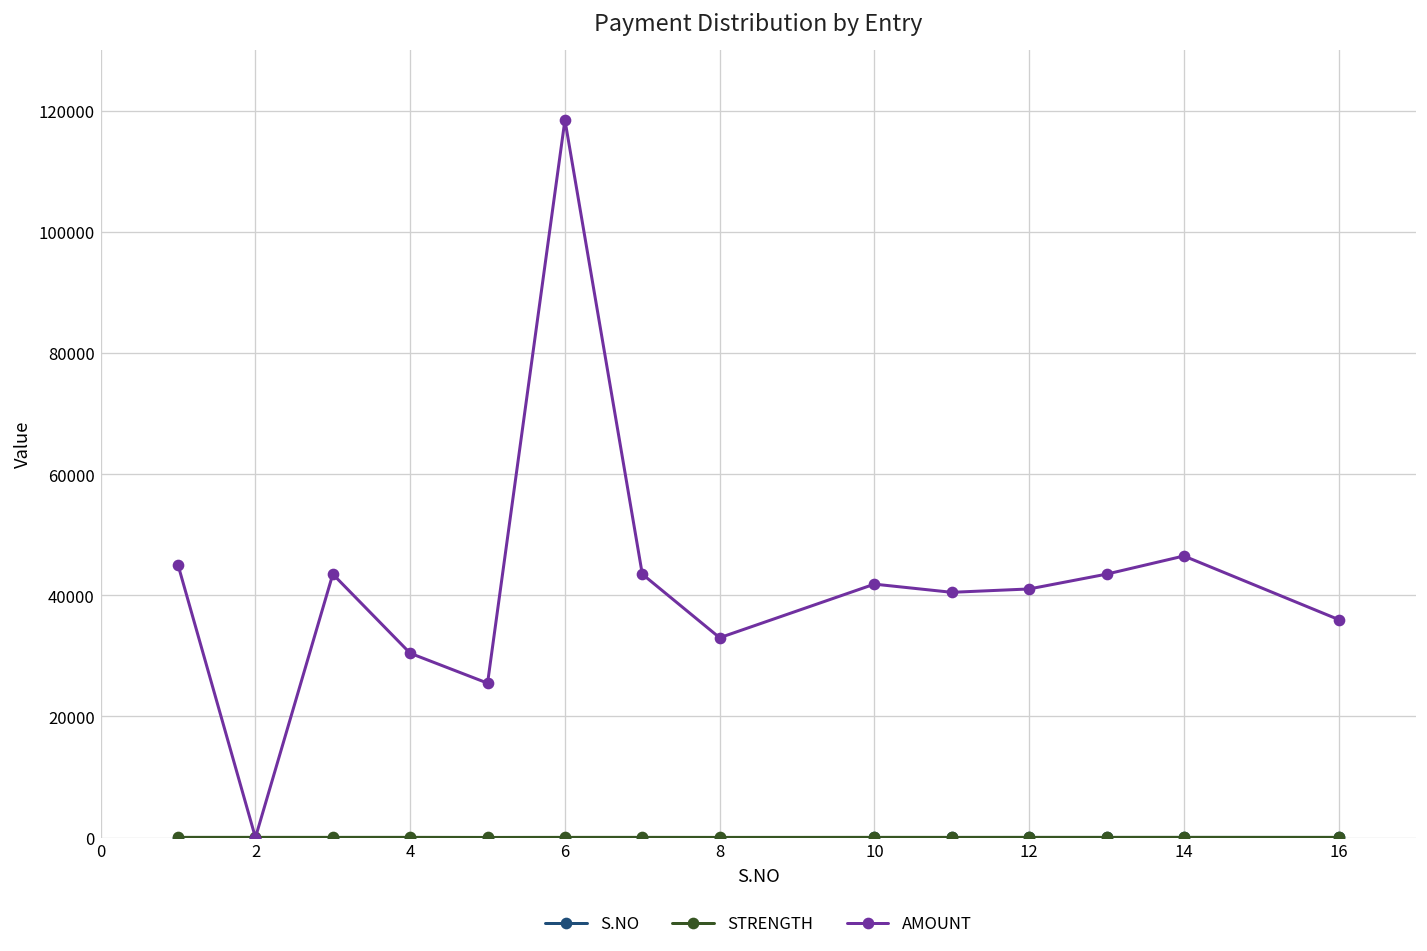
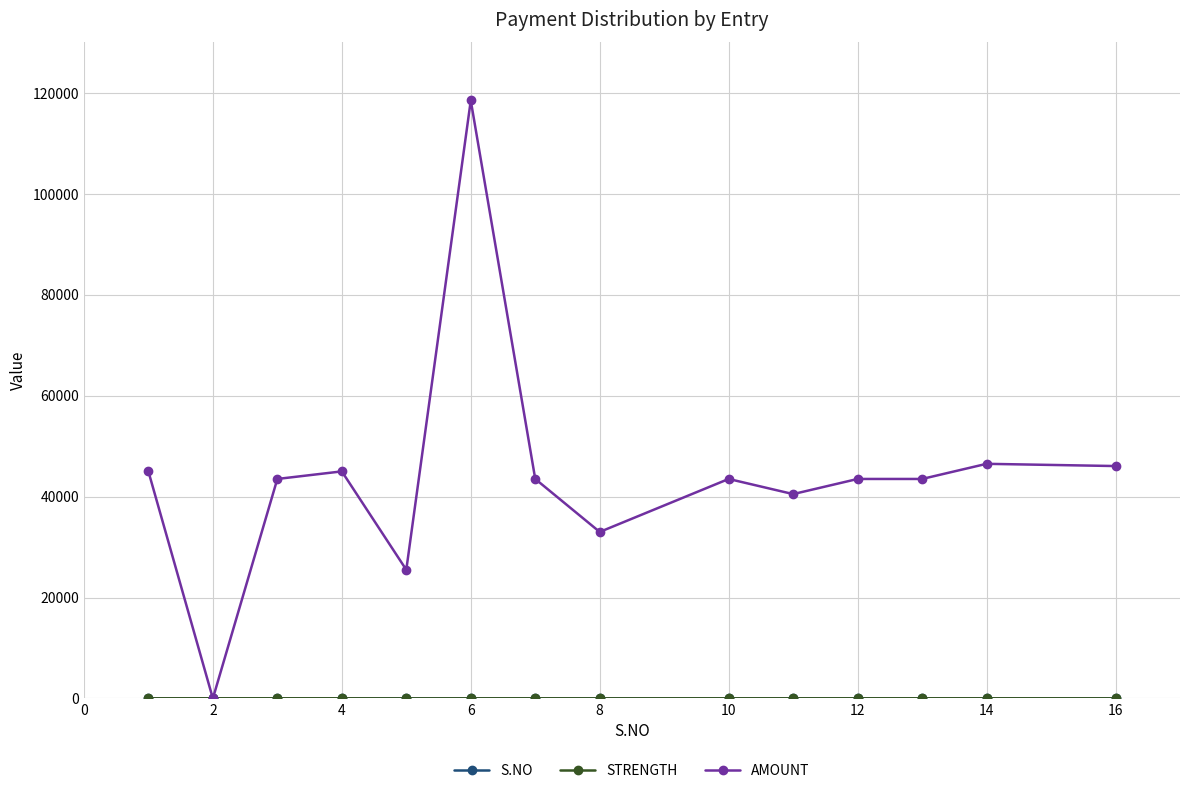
AMOUNT, 4: 30000 -> 45000
AMOUNT, 10: 42000 -> 44000
AMOUNT, 12: 41000 -> 44000
AMOUNT, 16: 36000 -> 46000
